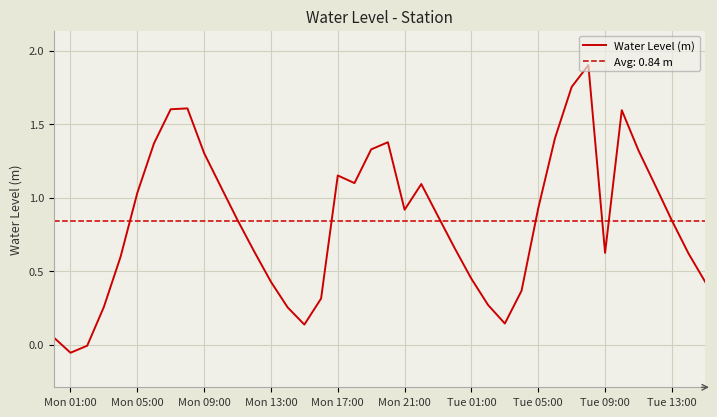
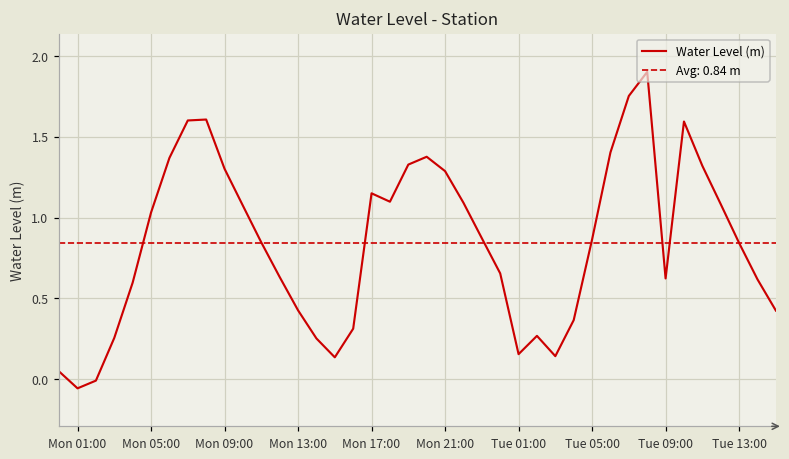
Mon 21:00: 0.92 -> 1.29
Tue 01:00: 0.45 -> 0.16
Tue 05:00: 0.93 -> 0.87
